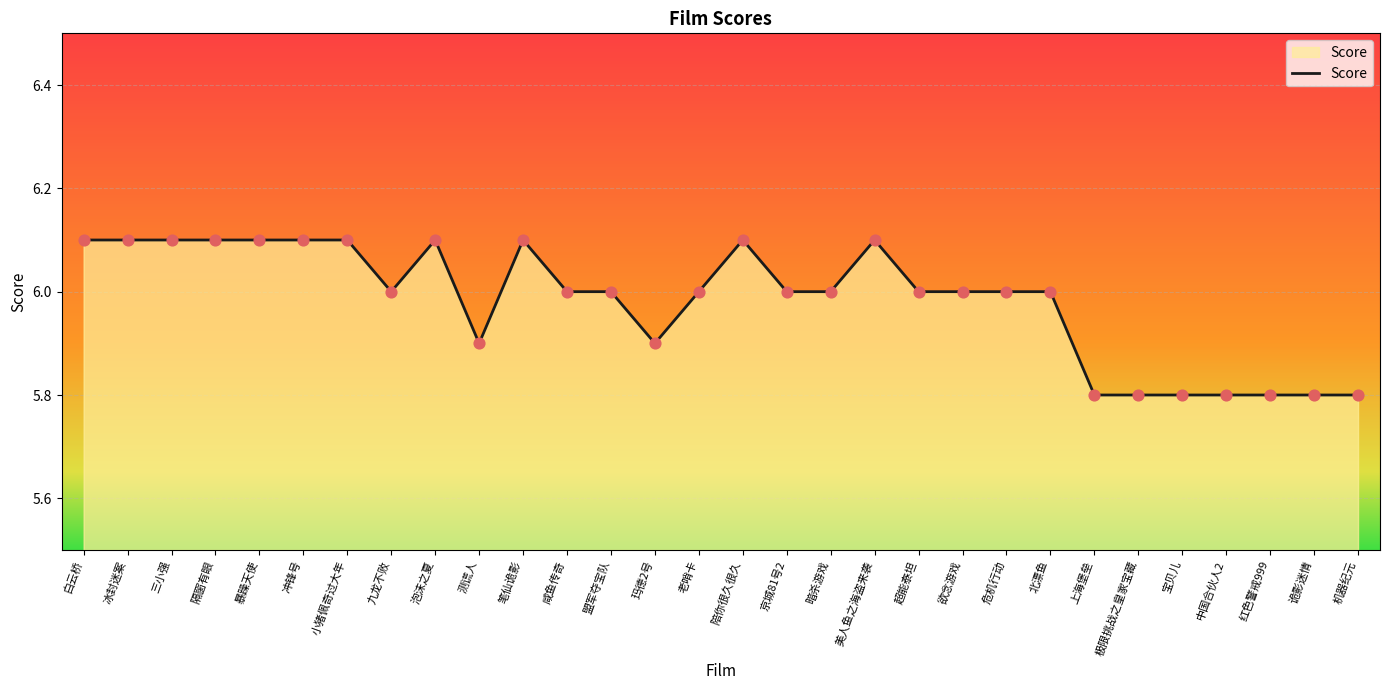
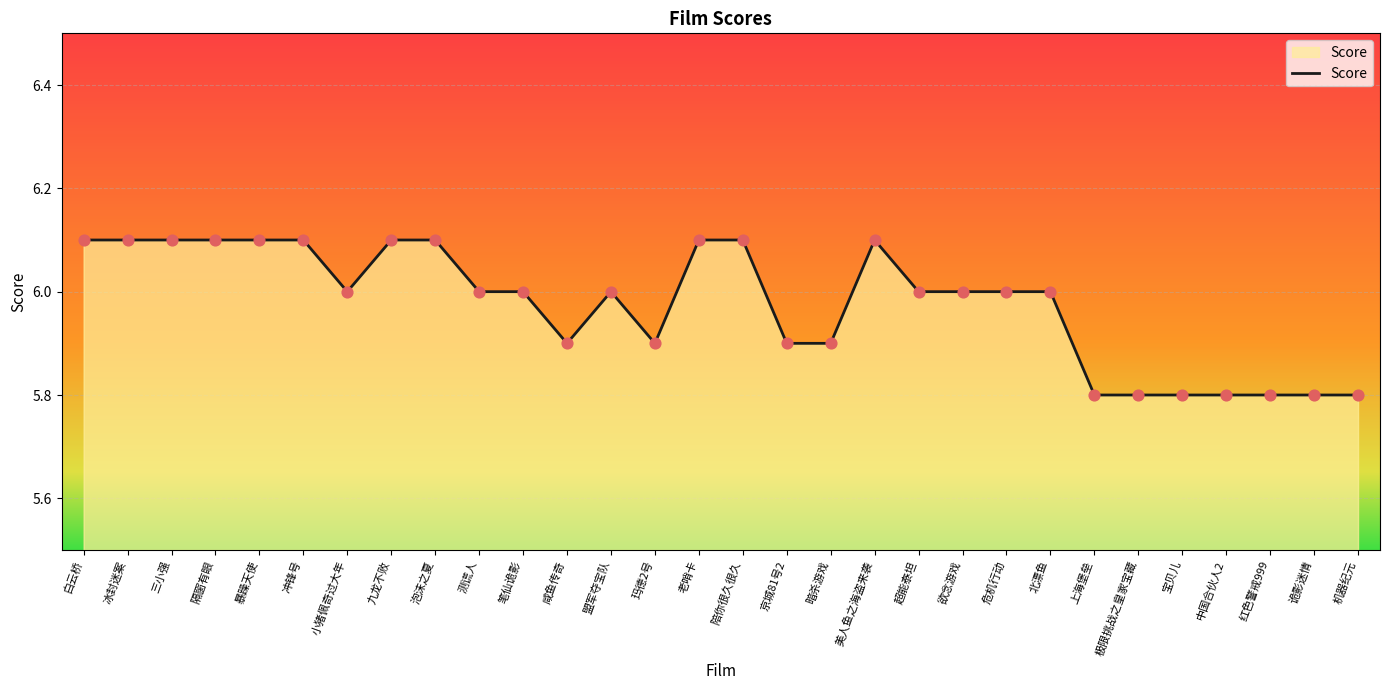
小猪佩奇过大年: 6.1 -> 6.0
九龙不败: 6.0 -> 6.1
测谎人: 5.9 -> 6.0
笔仙诡影: 6.1 -> 6.0
咸鱼传奇: 6.0 -> 5.9
老哨卡: 6.0 -> 6.1
京城81号2: 6.0 -> 5.9
暗杀游戏: 6.0 -> 5.9
